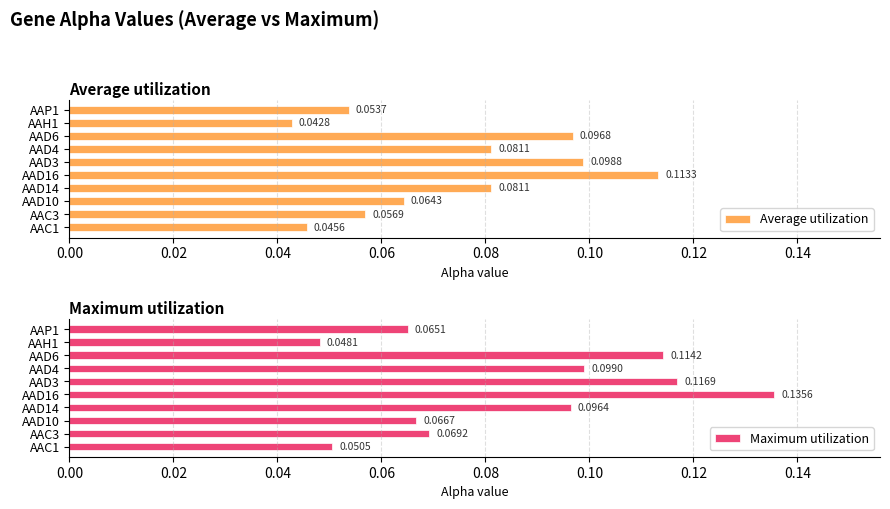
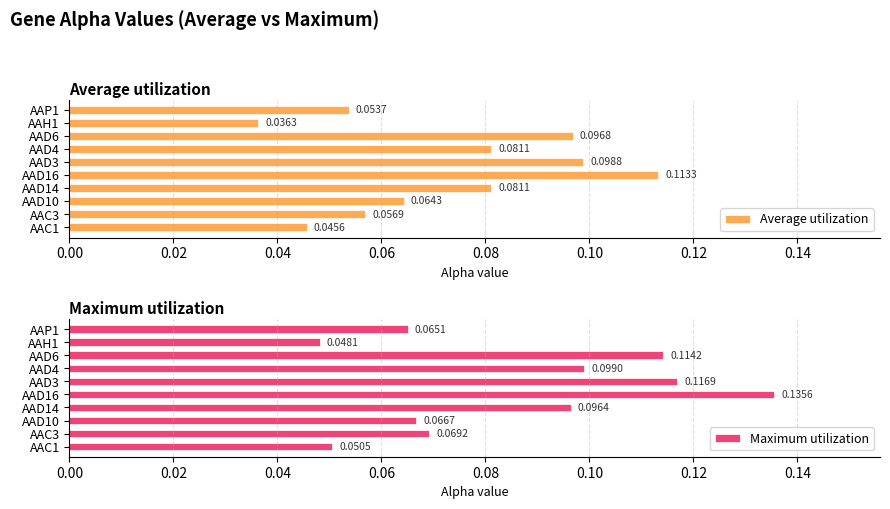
Average utilization, AAH1: 0.0428 -> 0.0363
